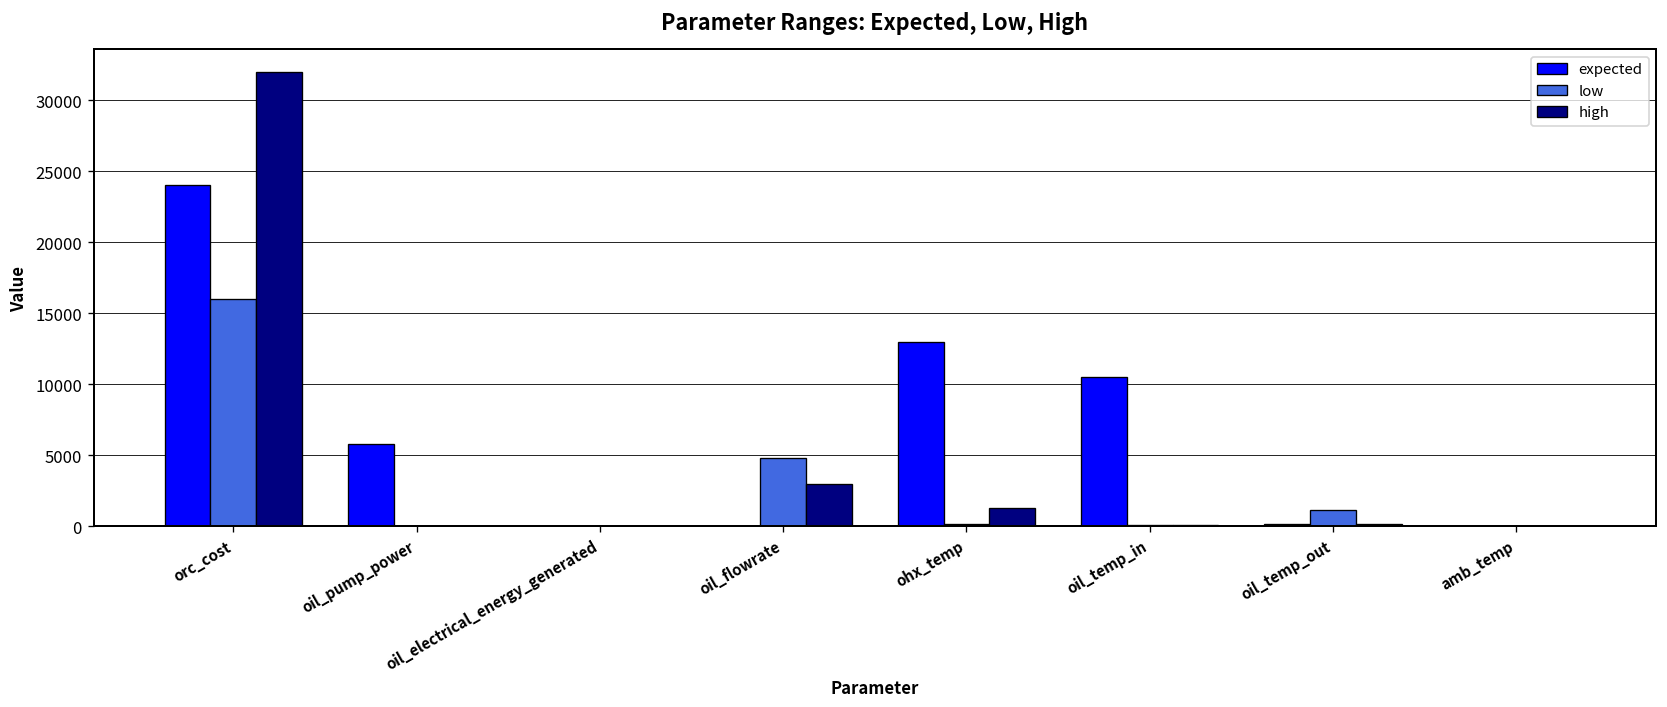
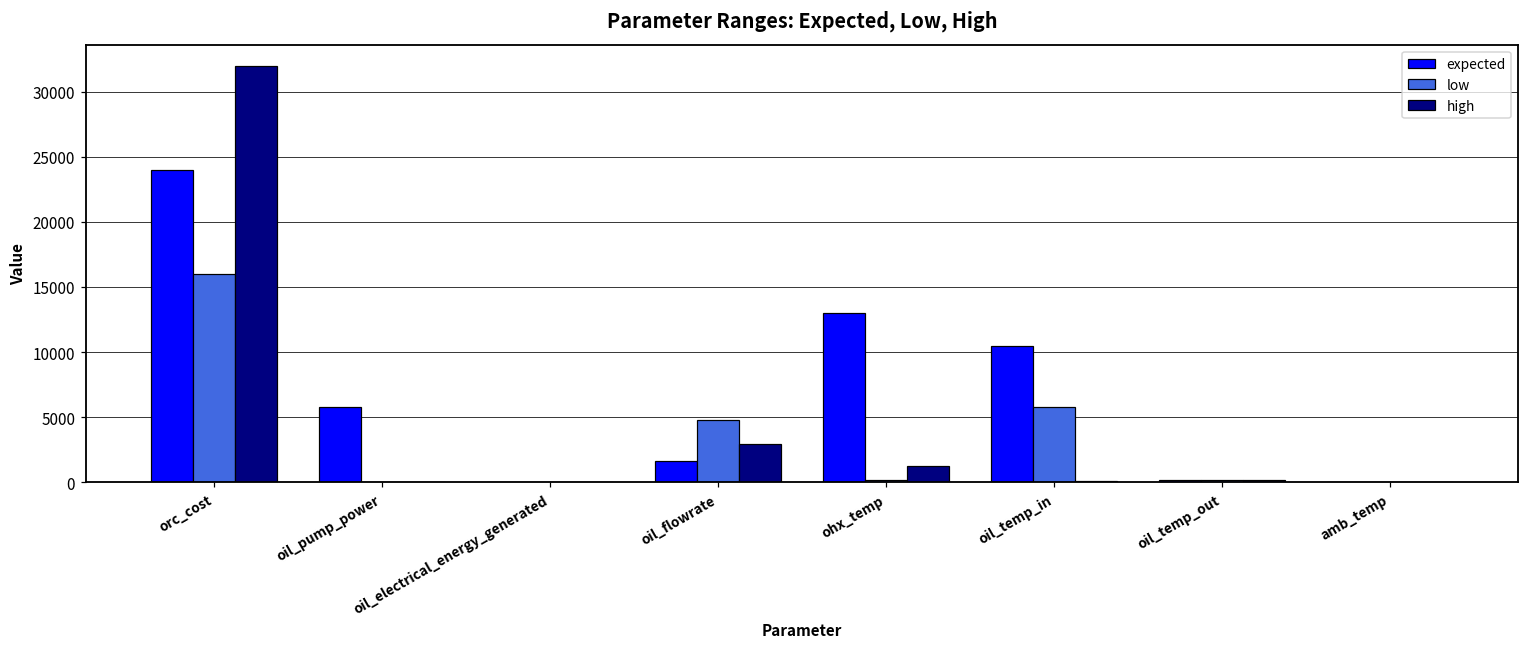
expected, oil_flowrate: 0 -> 1600
low, oil_temp_in: 100 -> 5800
low, oil_temp_out: 1200 -> 100
